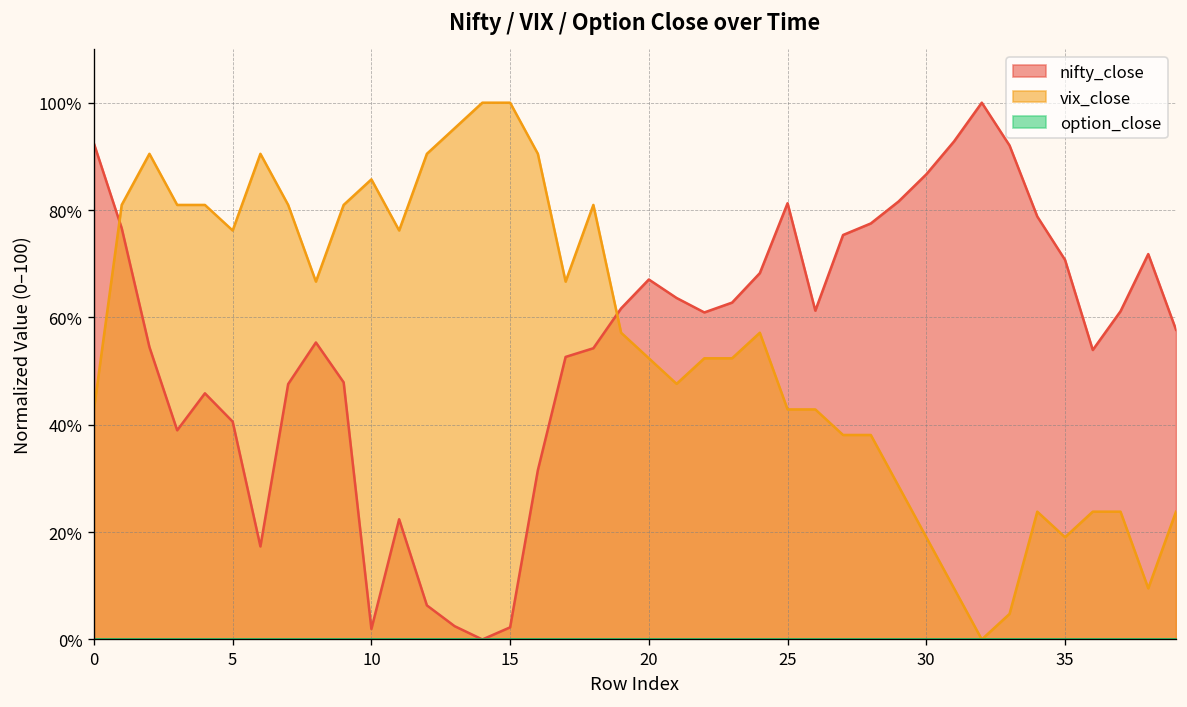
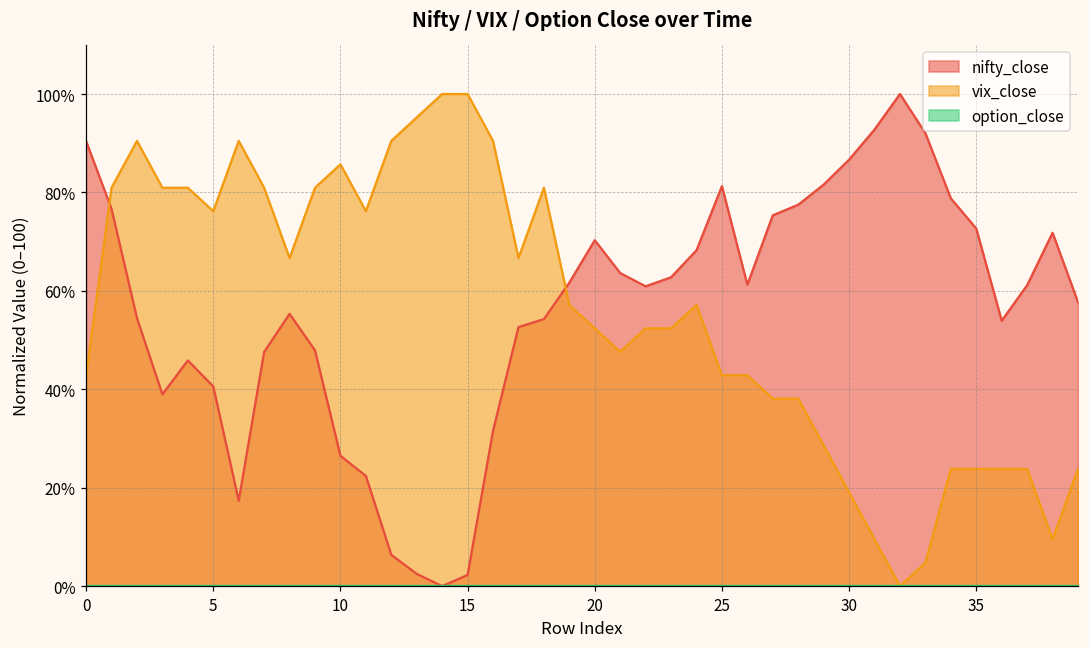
nifty_close, 0: 92% -> 90%
nifty_close, 10: 2% -> 26%
nifty_close, 20: 67% -> 70%
nifty_close, 35: 71% -> 73%
vix_close, 35: 19% -> 24%
